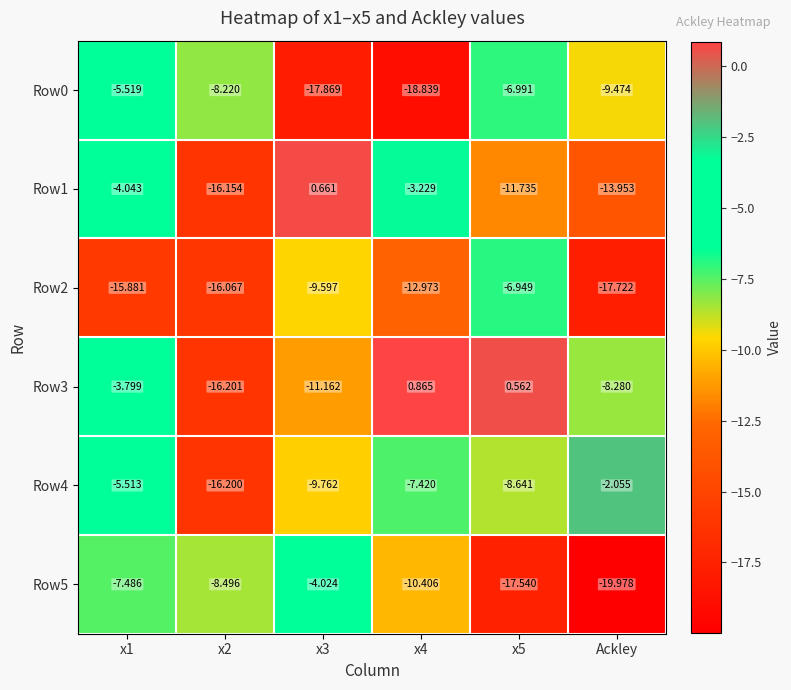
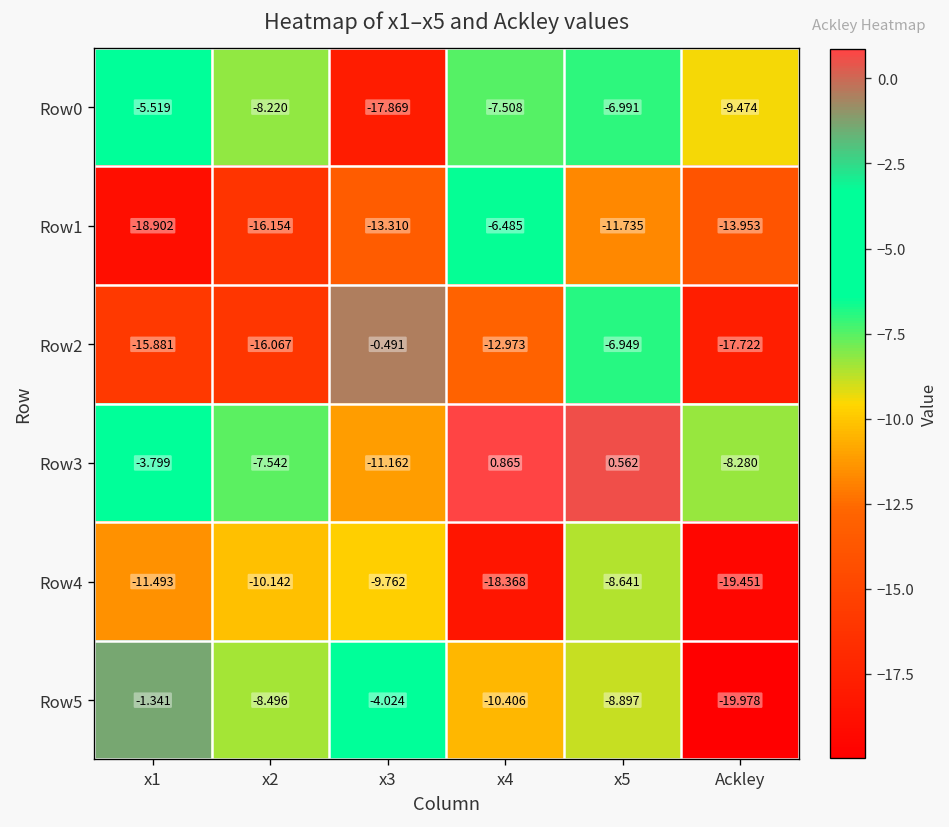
Row0, x4: -18.839 -> -7.508
Row1, x1: -4.043 -> -18.902
Row1, x3: 0.661 -> -13.310
Row1, x4: -3.229 -> -6.485
Row2, x3: -9.597 -> -0.491
Row3, x2: -16.201 -> -7.542
Row4, x1: -5.513 -> -11.493
Row4, x2: -16.200 -> -10.142
Row4, x4: -7.420 -> -18.368
Row4, Ackley: -2.055 -> -19.451
Row5, x1: -7.486 -> -1.341
Row5, x5: -17.540 -> -8.897
